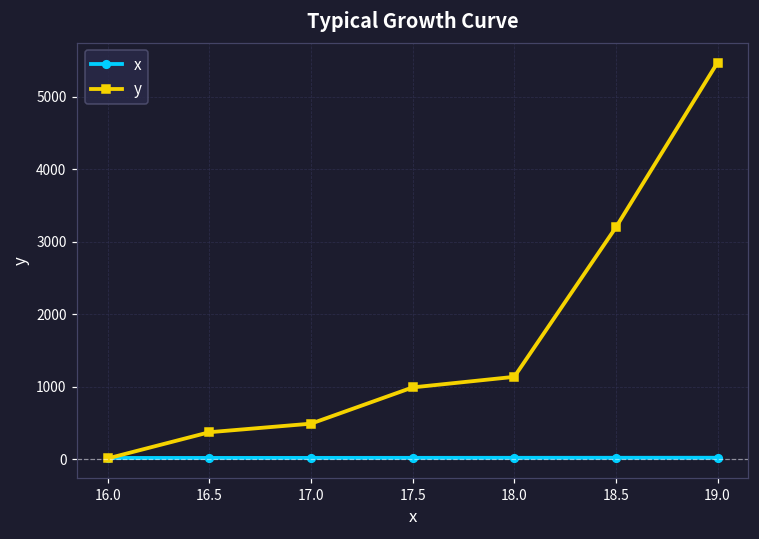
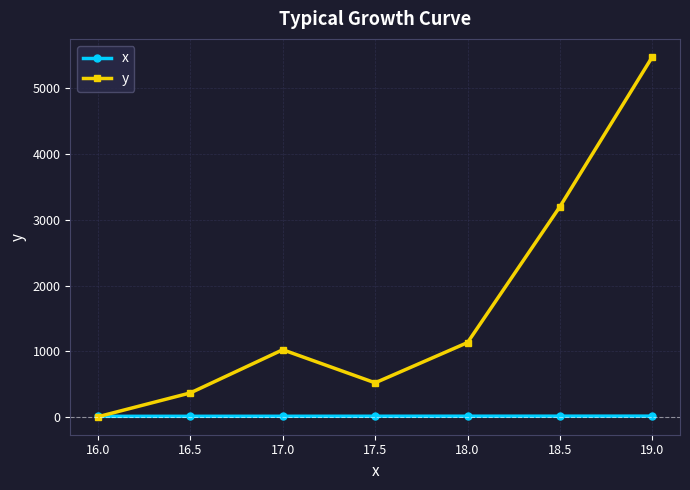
y, 17.0: 500 -> 1000
y, 17.5: 1000 -> 500
